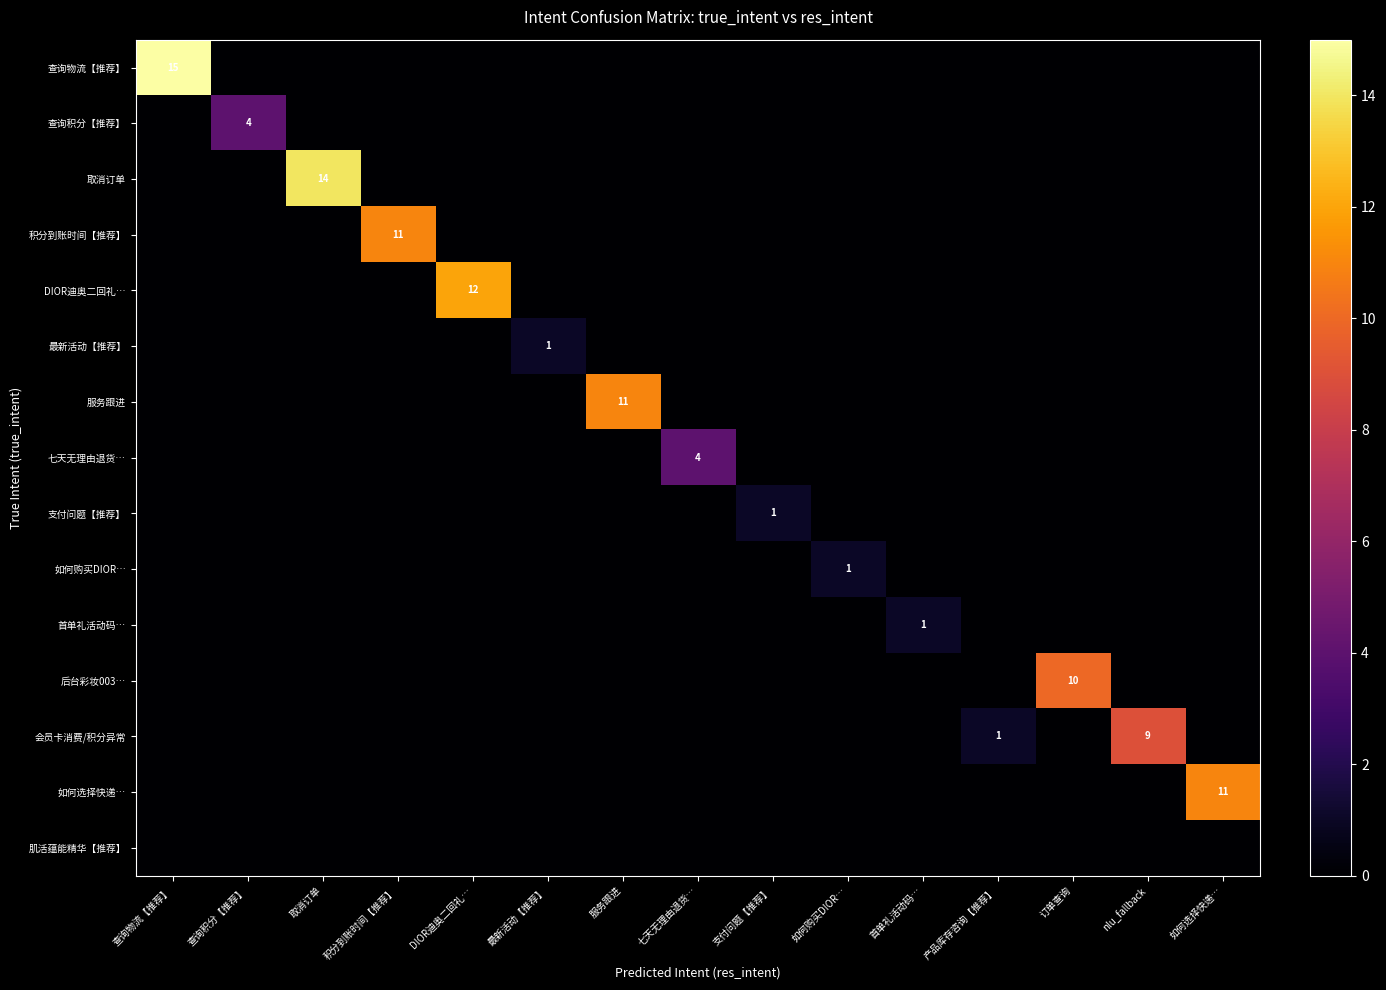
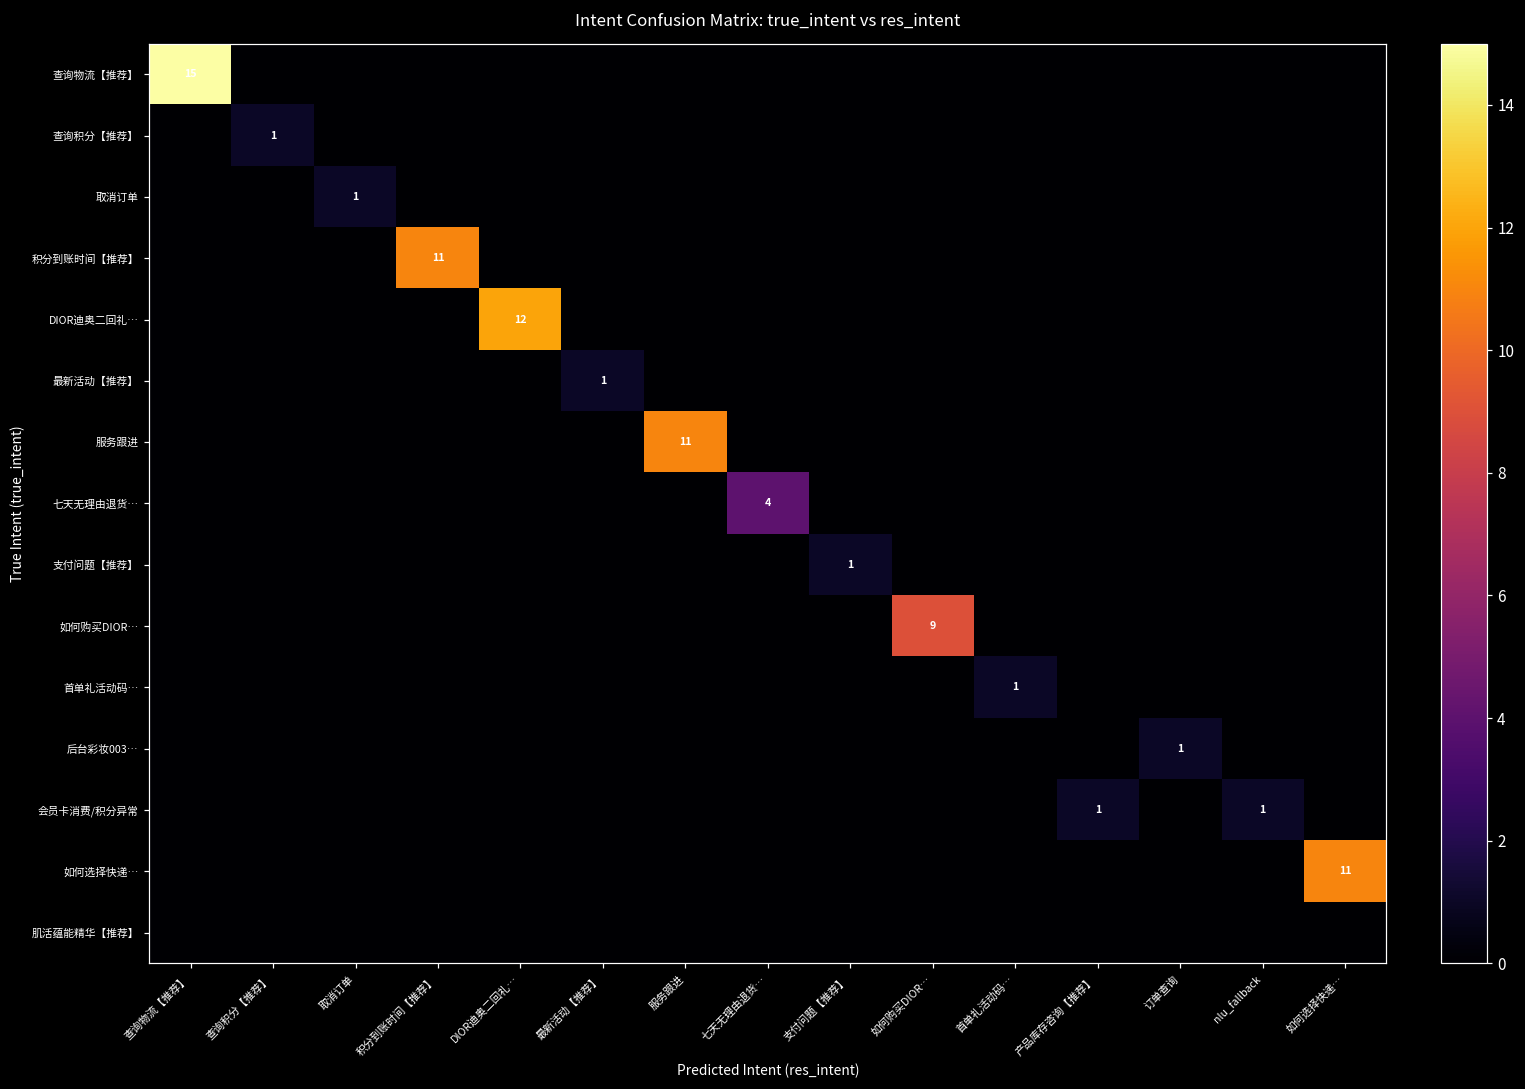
查询积分【推荐】, 查询积分【推荐】: 4 -> 1
取消订单, 取消订单: 14 -> 1
如何购买DIOR…, 如何购买DIOR…: 1 -> 9
后台彩妆003…, 订单查询: 10 -> 1
会员卡消费/积分异常, nlu_fallback: 9 -> 1
